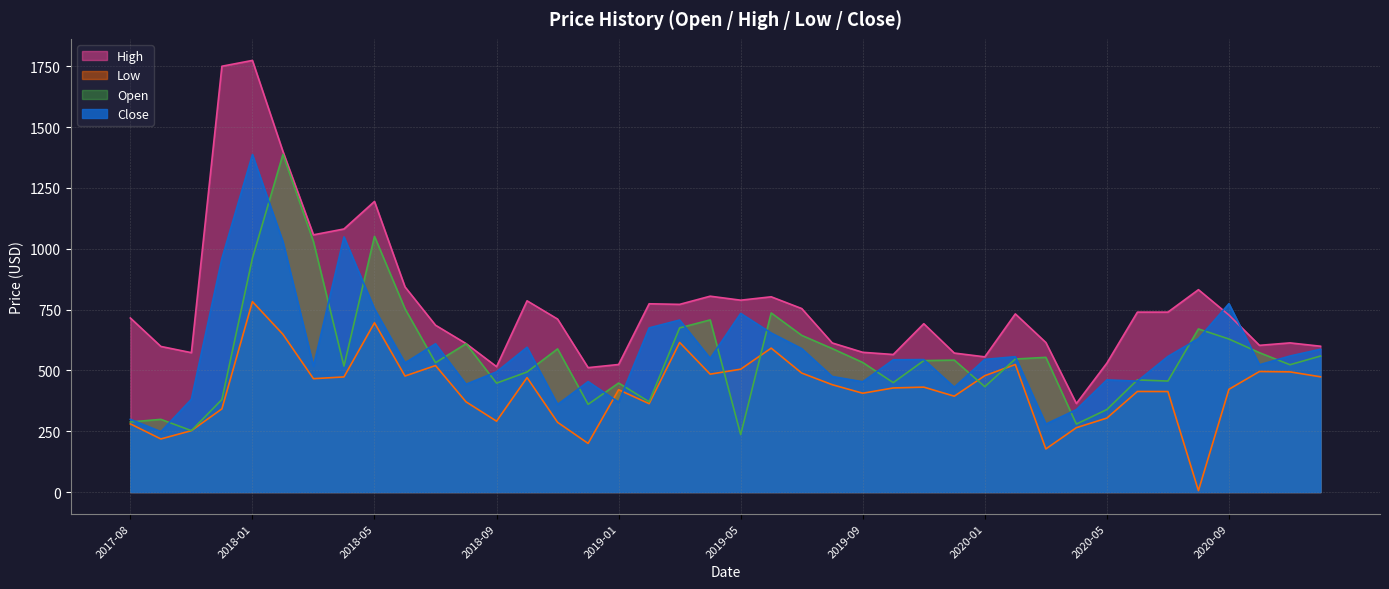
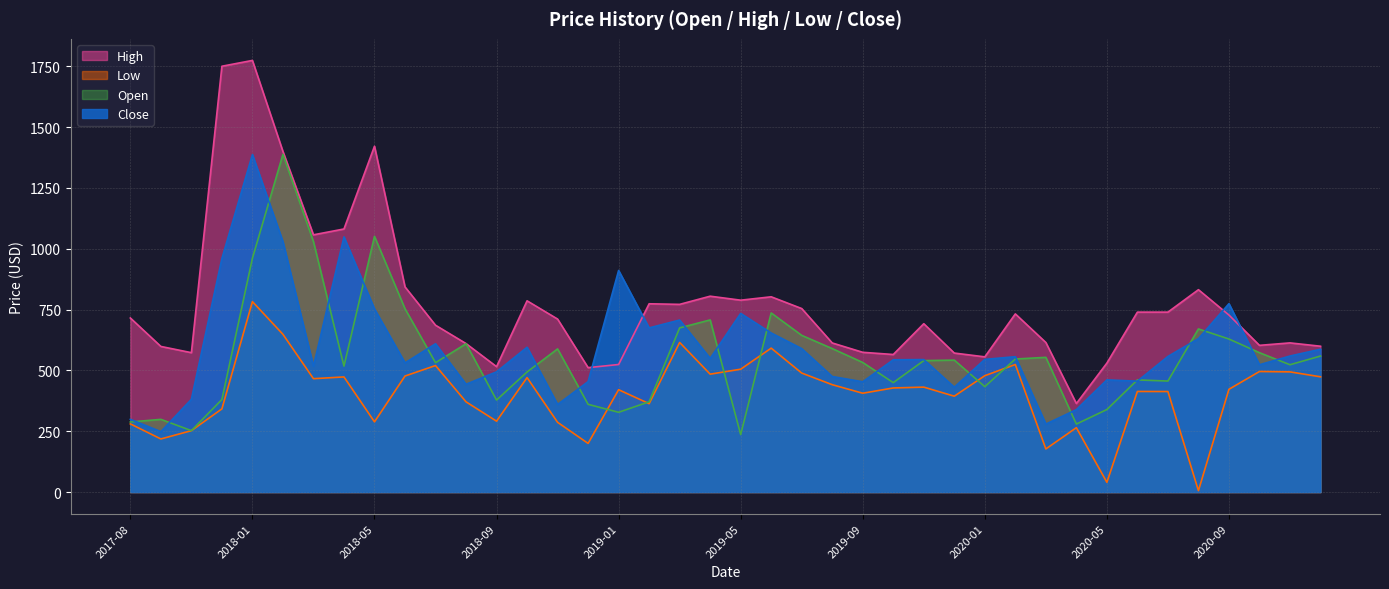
High, 2018-05: 1190 -> 1420
Low, 2018-05: 700 -> 290
Open, 2018-09: 450 -> 380
Open, 2019-01: 450 -> 330
Close, 2019-01: 370 -> 910
Low, 2020-05: 300 -> 40
